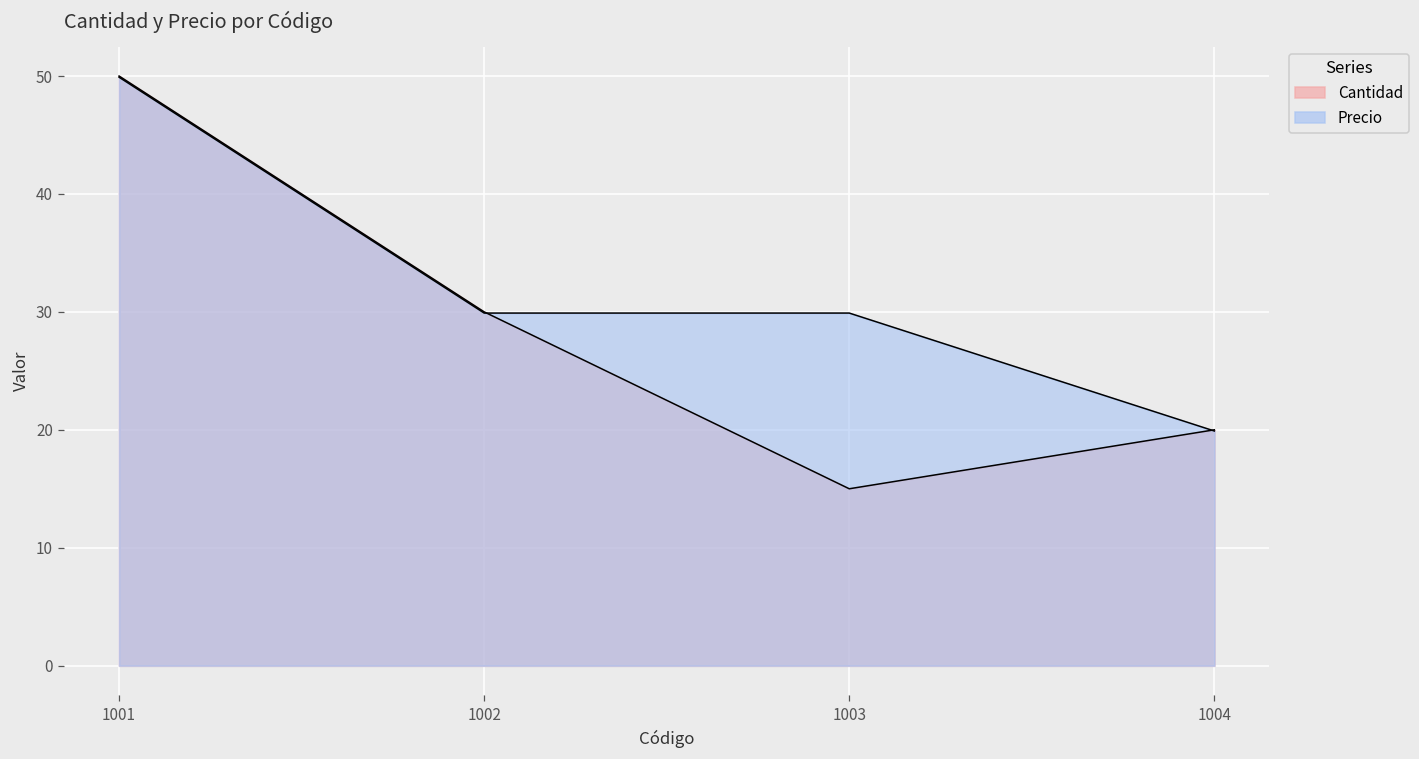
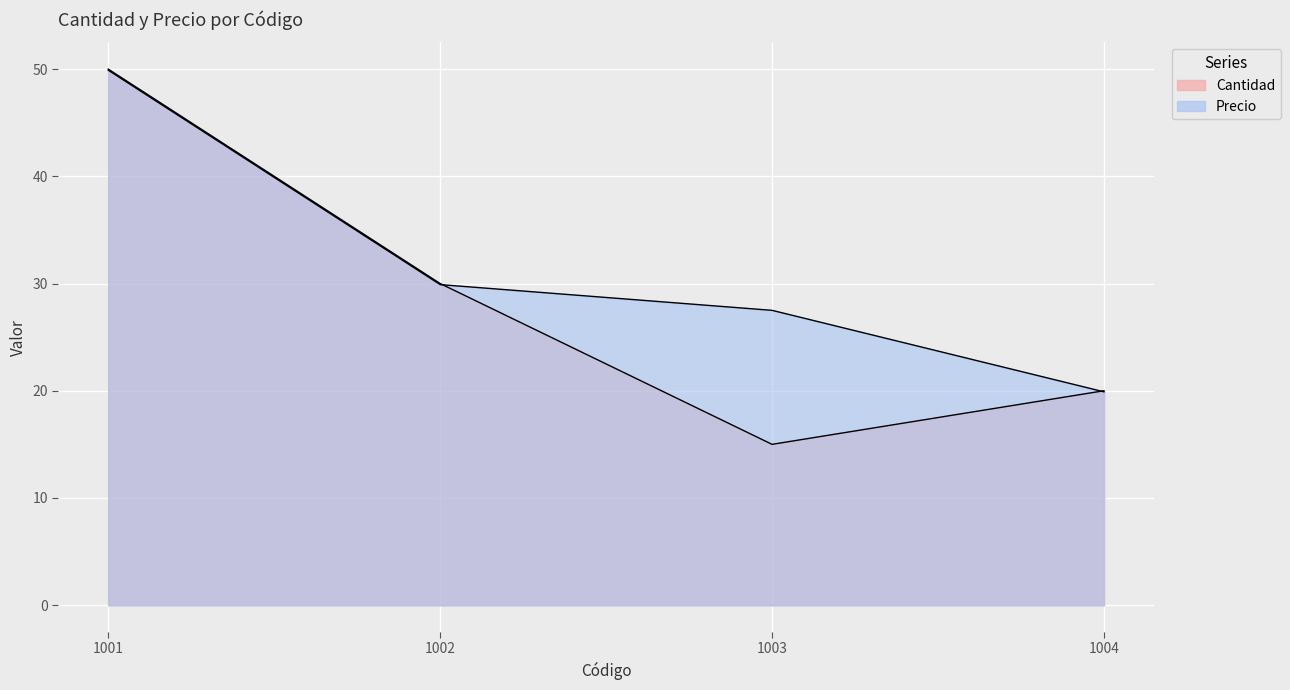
Precio, 1003: 29.9 -> 27.5
